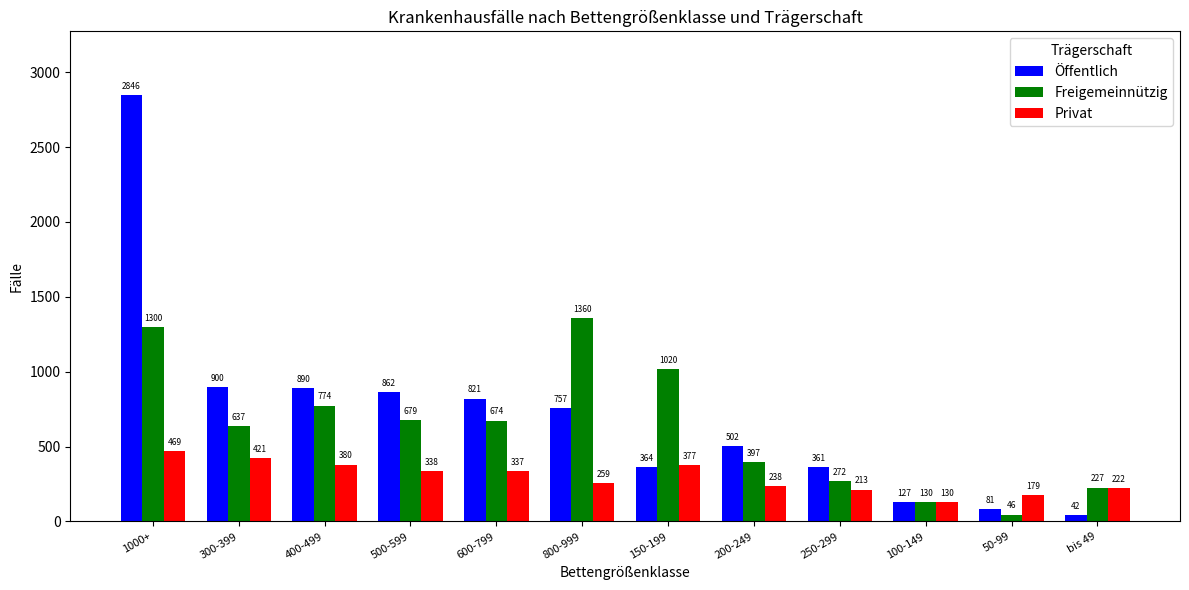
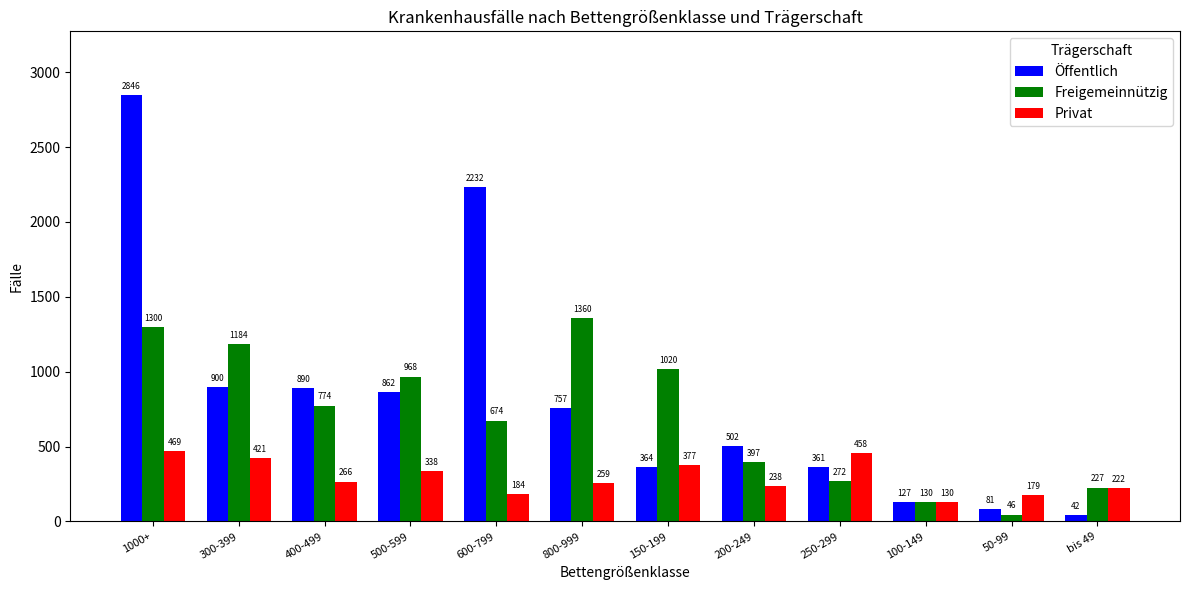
Freigemeinnützig, 300-399: 637 -> 1184
Privat, 400-499: 380 -> 266
Freigemeinnützig, 500-599: 679 -> 968
Öffentlich, 600-799: 821 -> 2232
Privat, 600-799: 337 -> 184
Privat, 250-299: 213 -> 458
